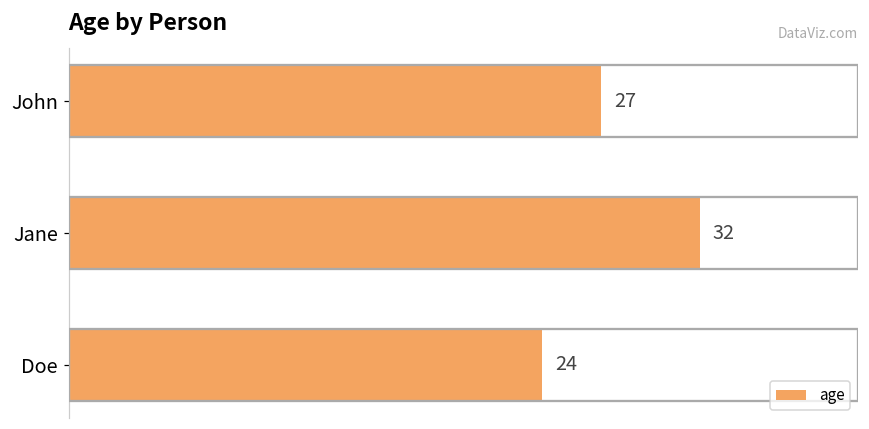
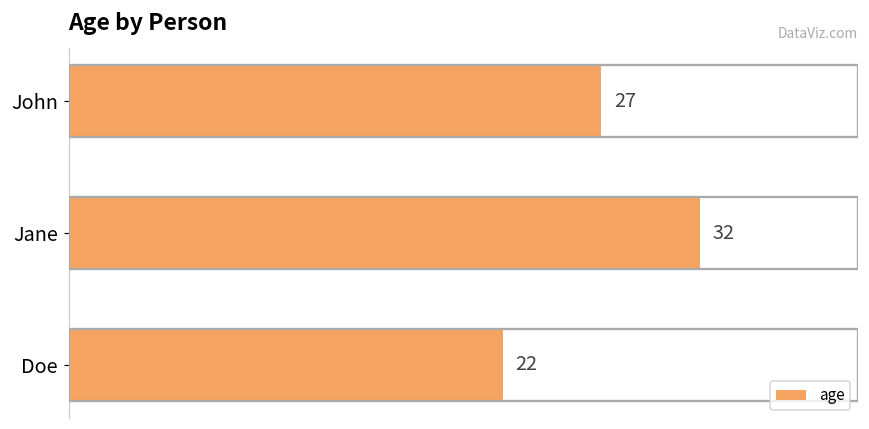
Doe: 24 -> 22
